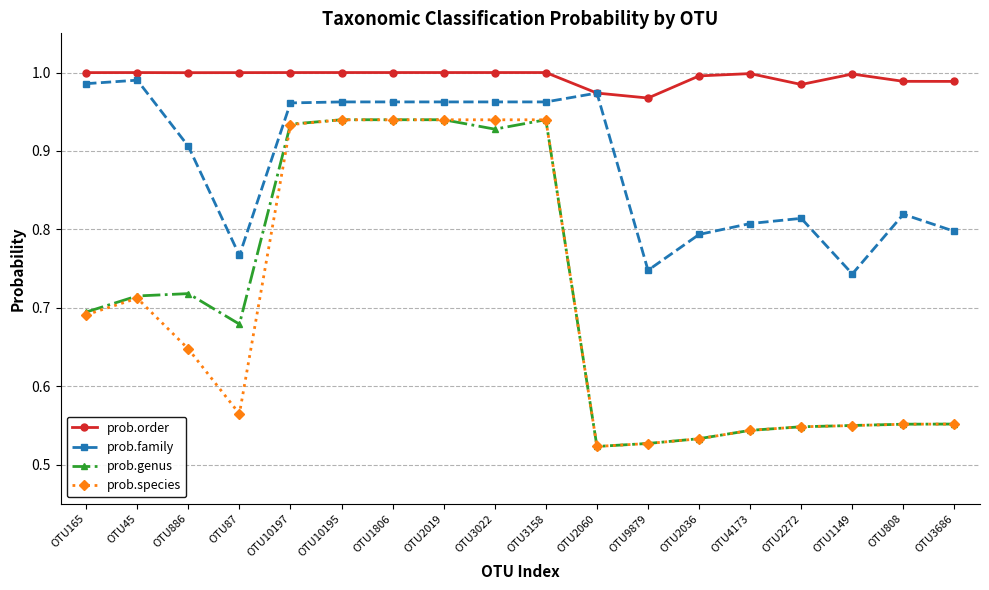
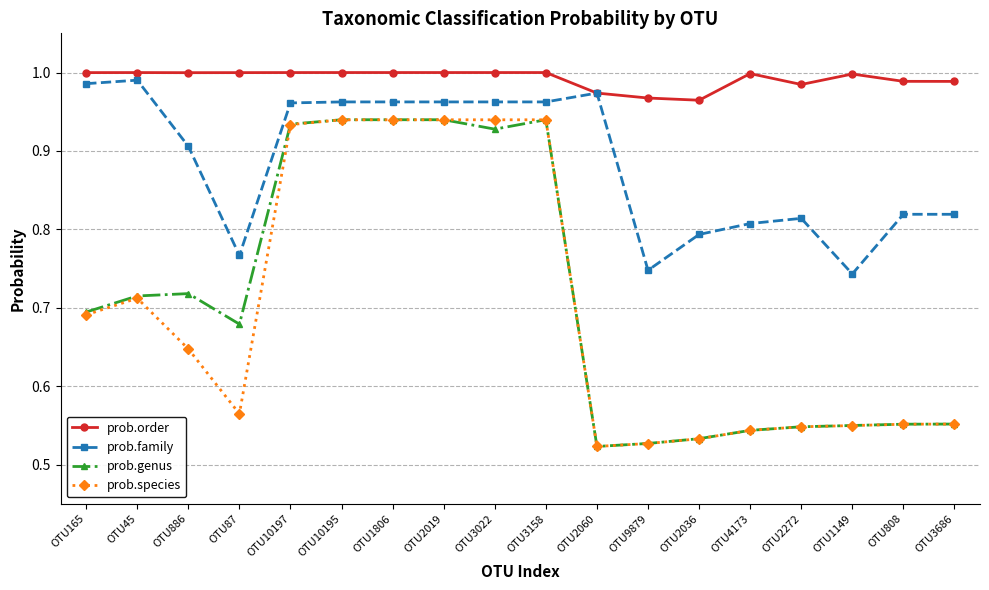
prob.order, OTU2036: 1.00 -> 0.96
prob.family, OTU3686: 0.80 -> 0.82
